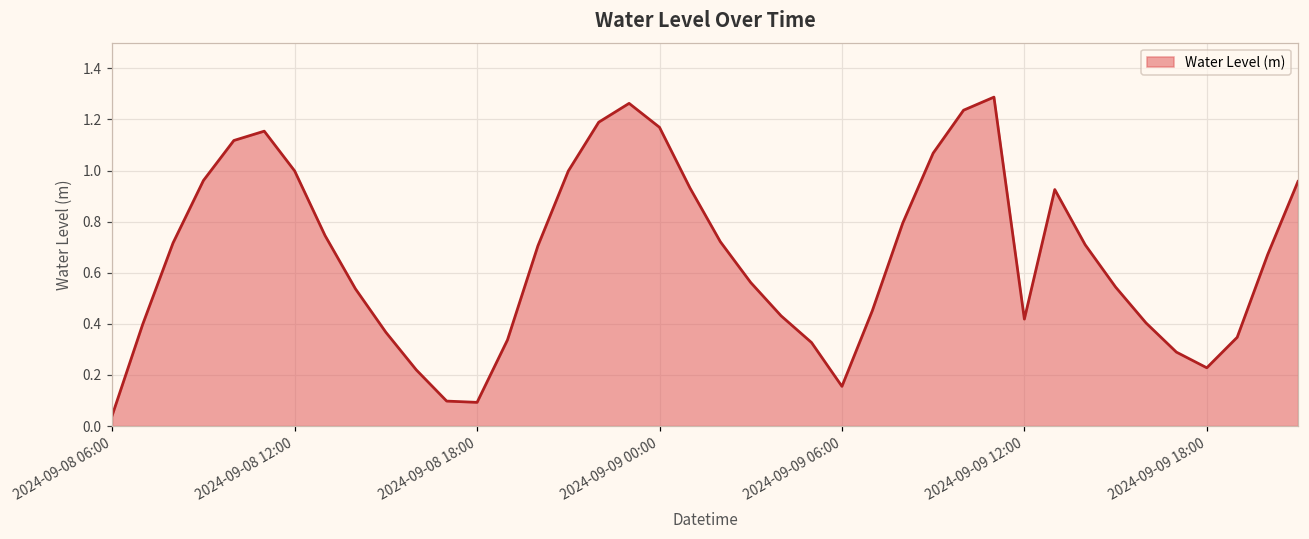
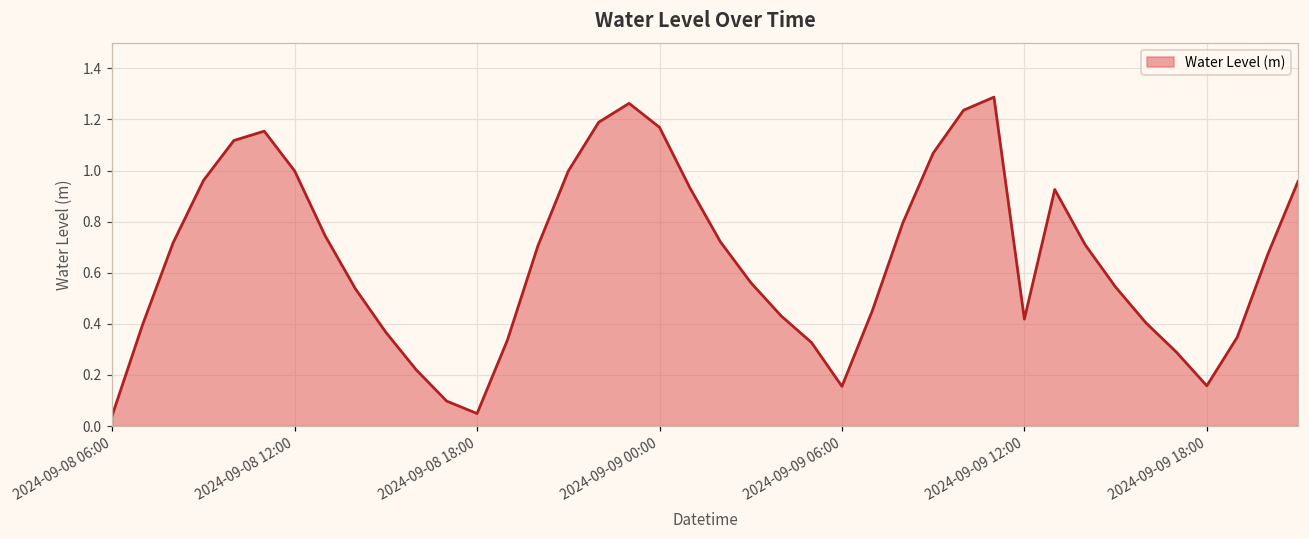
2024-09-08 18:00: 0.09 -> 0.05
2024-09-09 18:00: 0.23 -> 0.16
